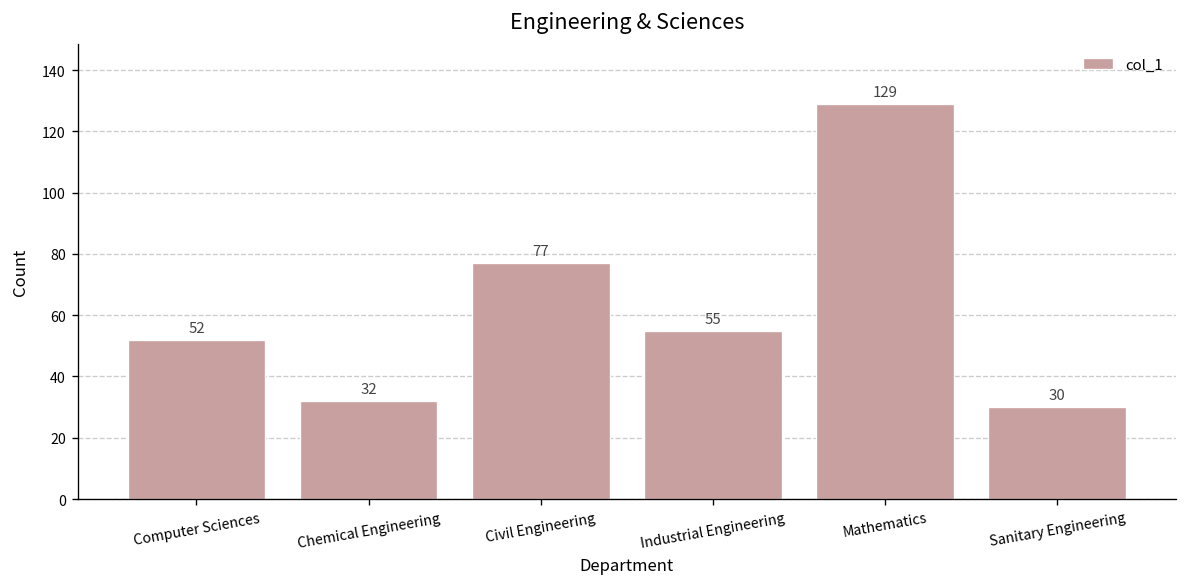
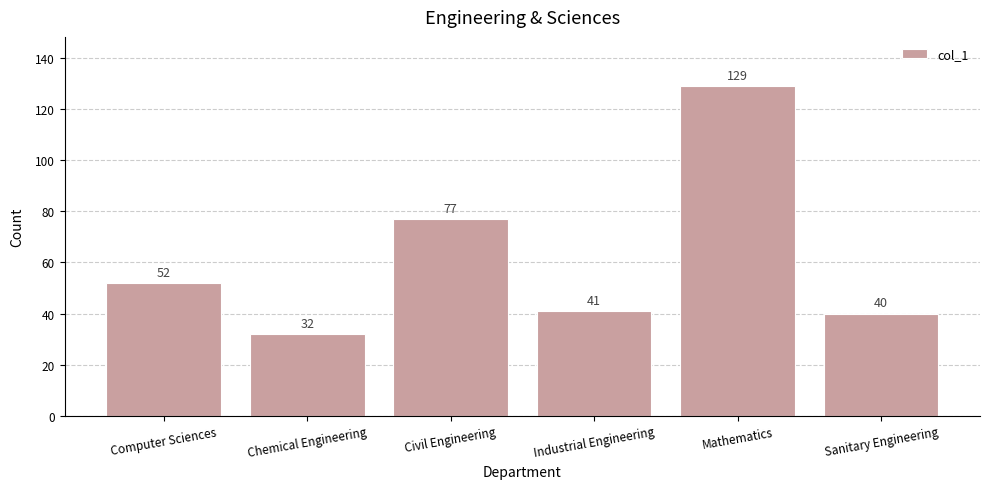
Industrial Engineering: 55 -> 41
Sanitary Engineering: 30 -> 40
